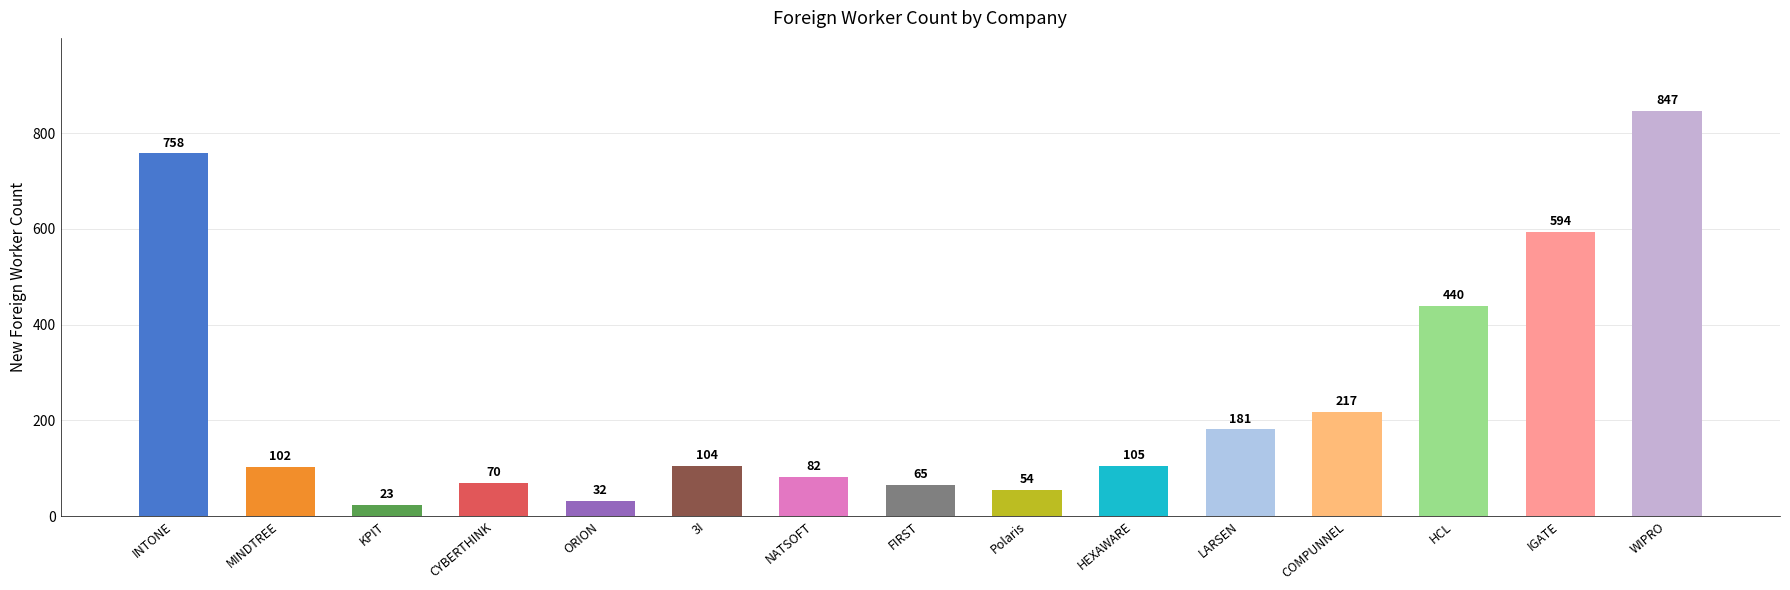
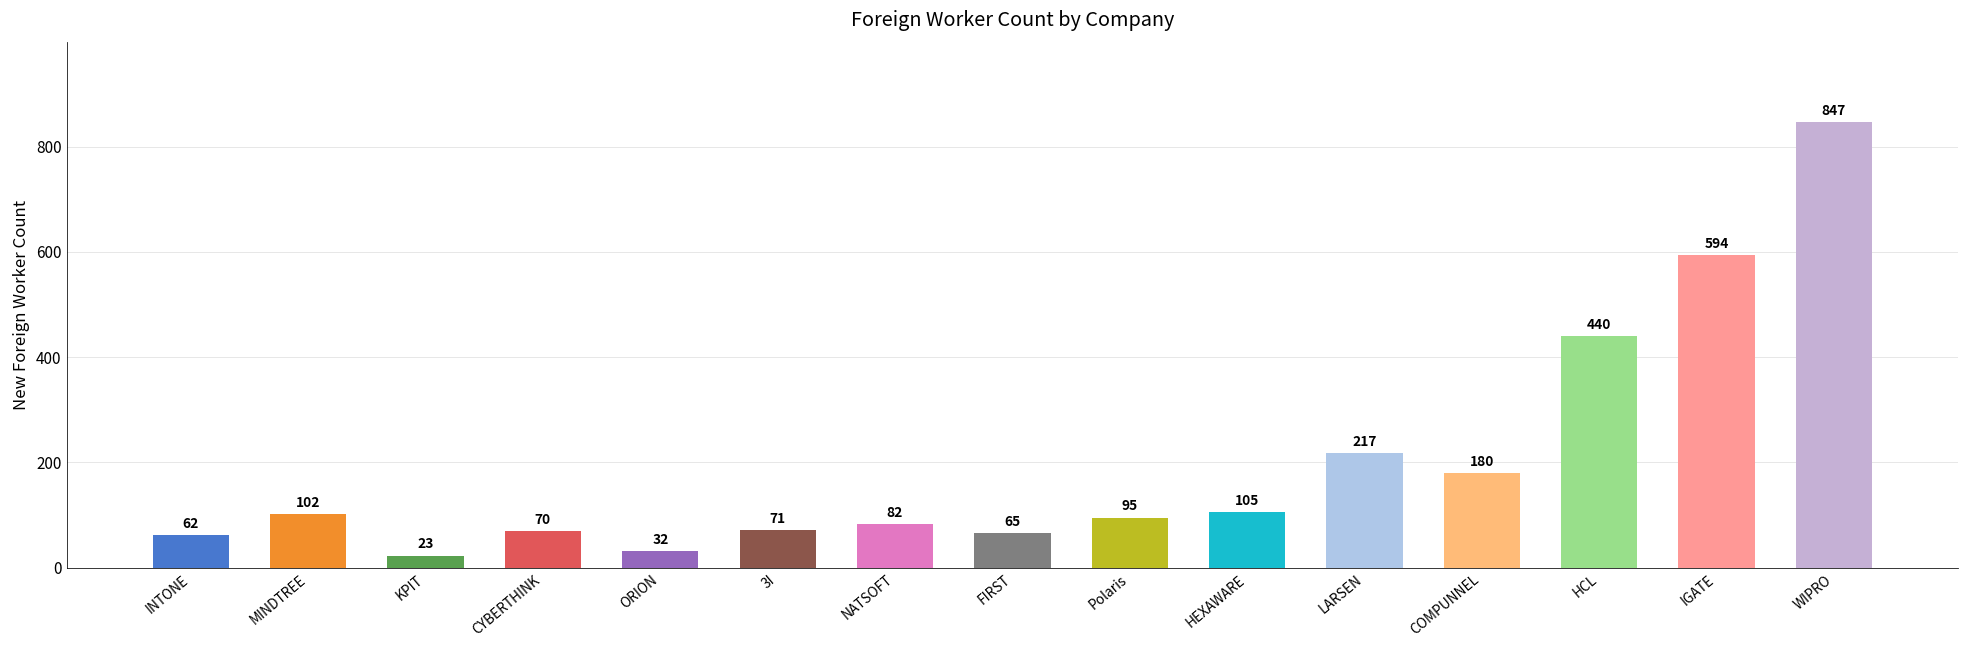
INTONE: 758 -> 62
3I: 104 -> 71
Polaris: 54 -> 95
LARSEN: 181 -> 217
COMPUNNEL: 217 -> 180
